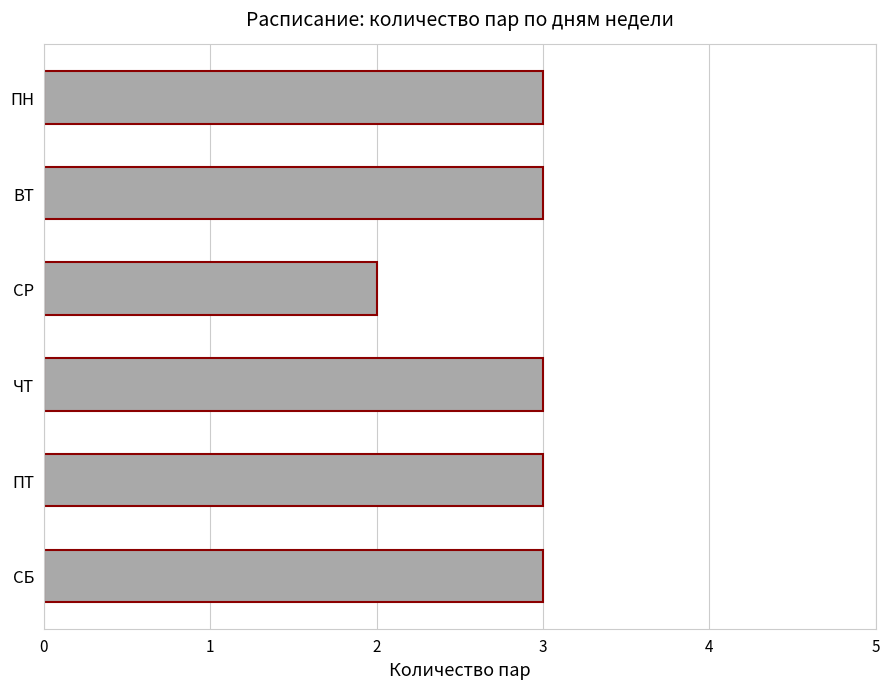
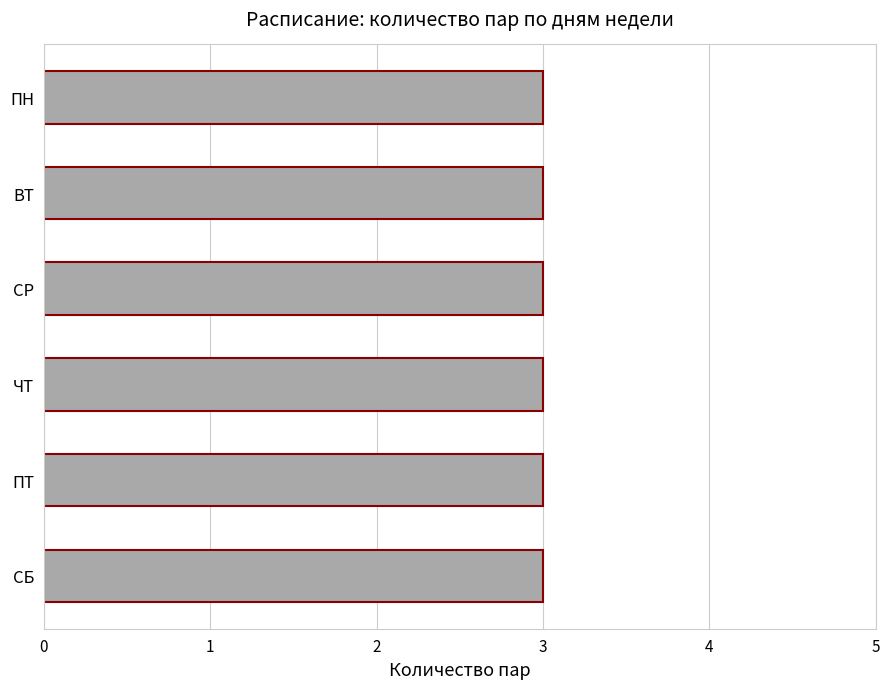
СР: 2 -> 3
